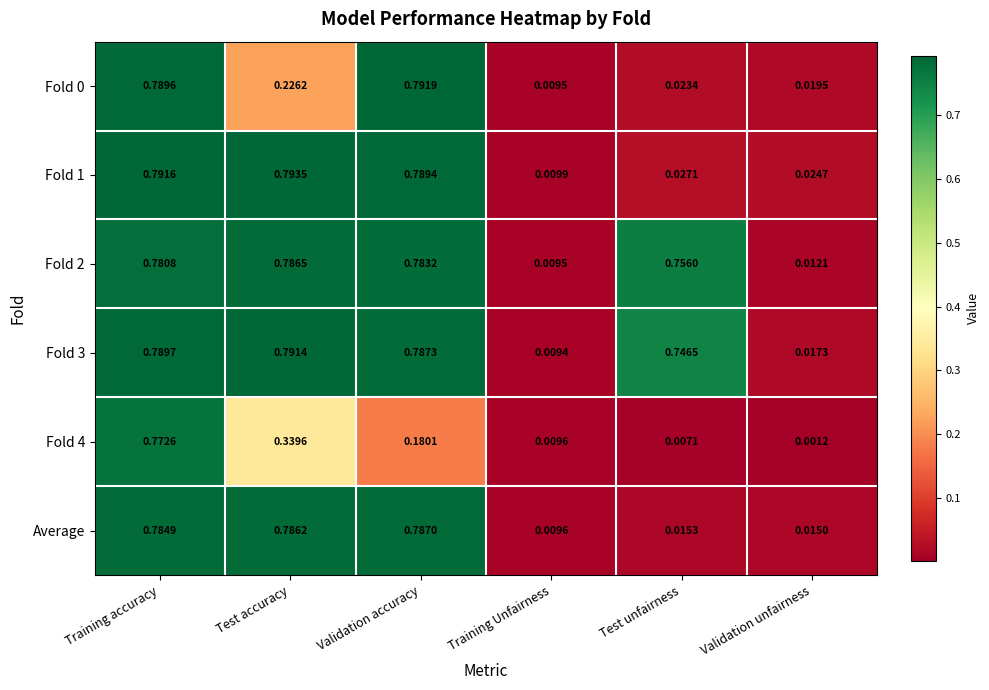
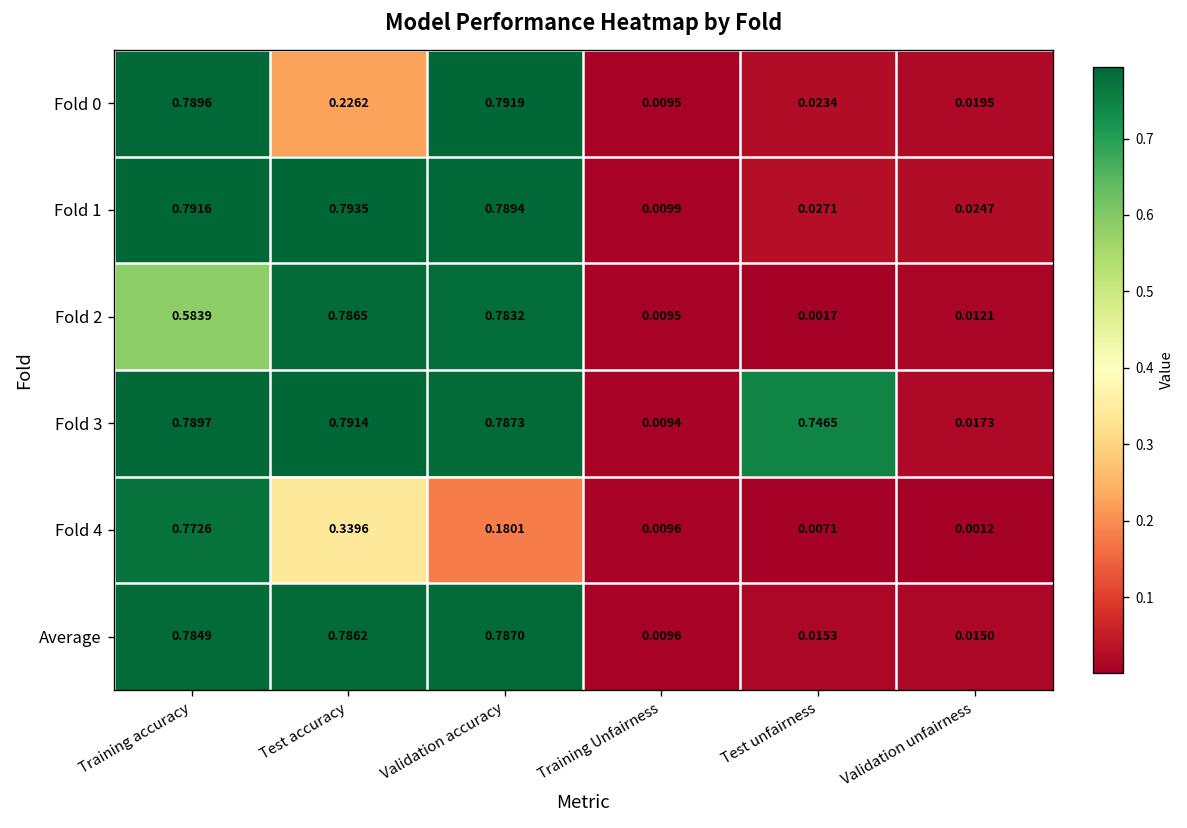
Fold 2, Training accuracy: 0.7808 -> 0.5839
Fold 2, Test unfairness: 0.7560 -> 0.0017
